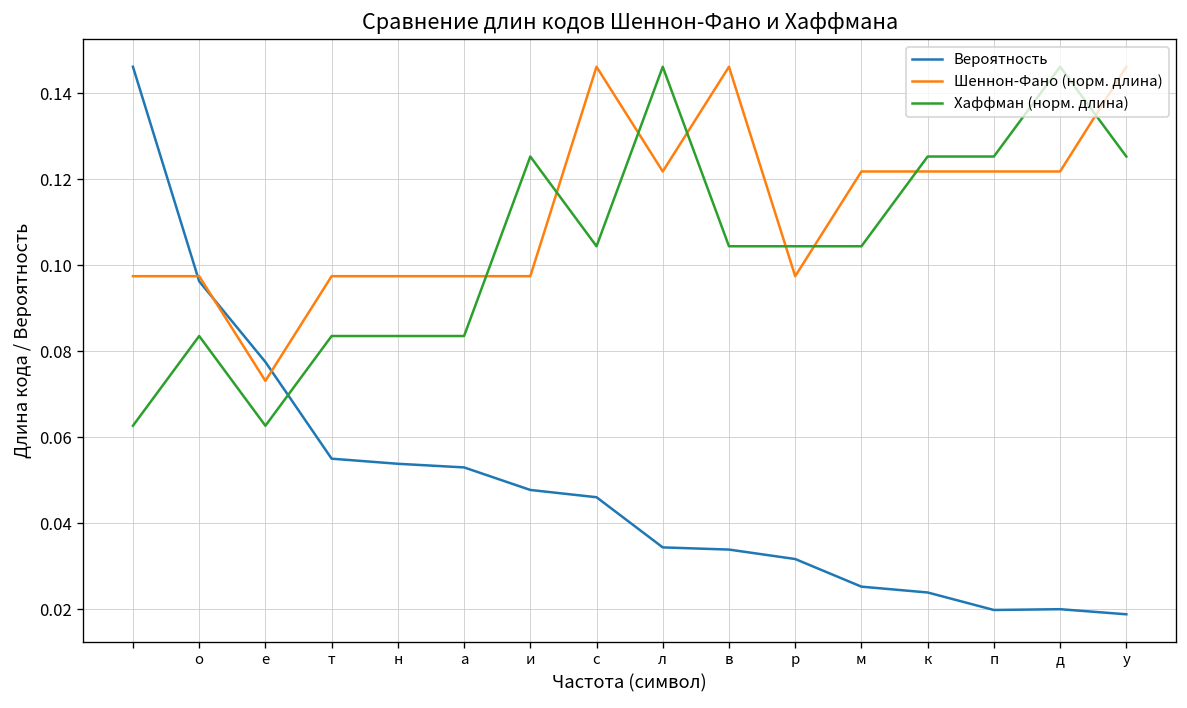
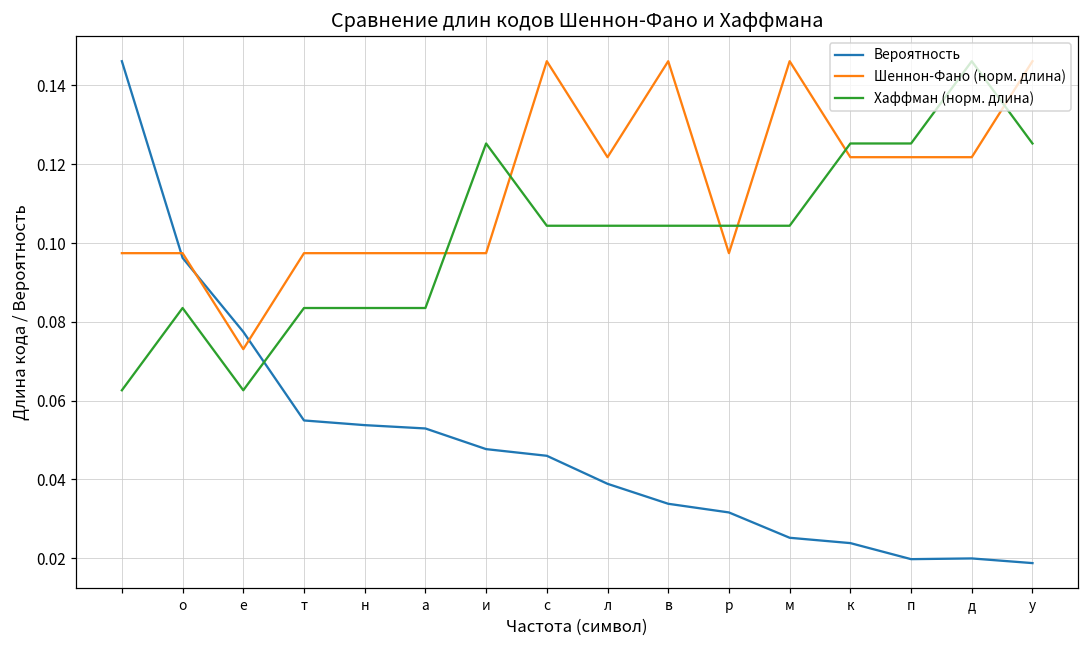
Вероятность, л: 0.034 -> 0.039
Хаффман (норм. длина), л: 0.146 -> 0.104
Шеннон-Фано (норм. длина), м: 0.122 -> 0.146
